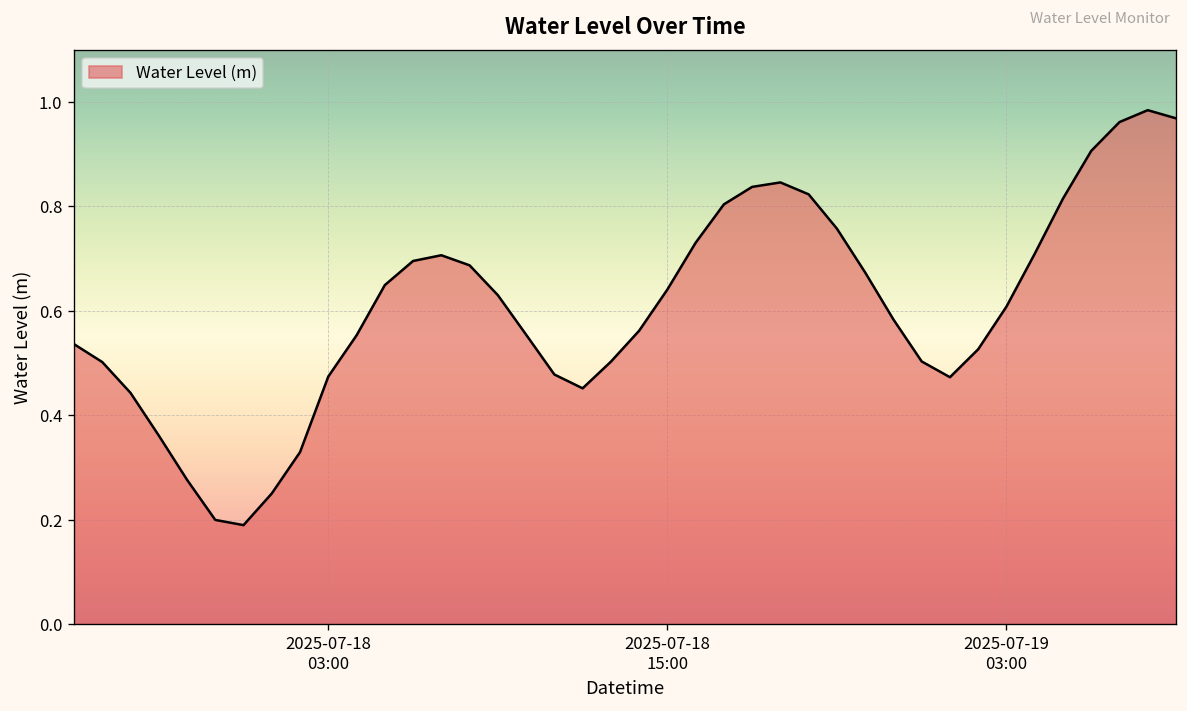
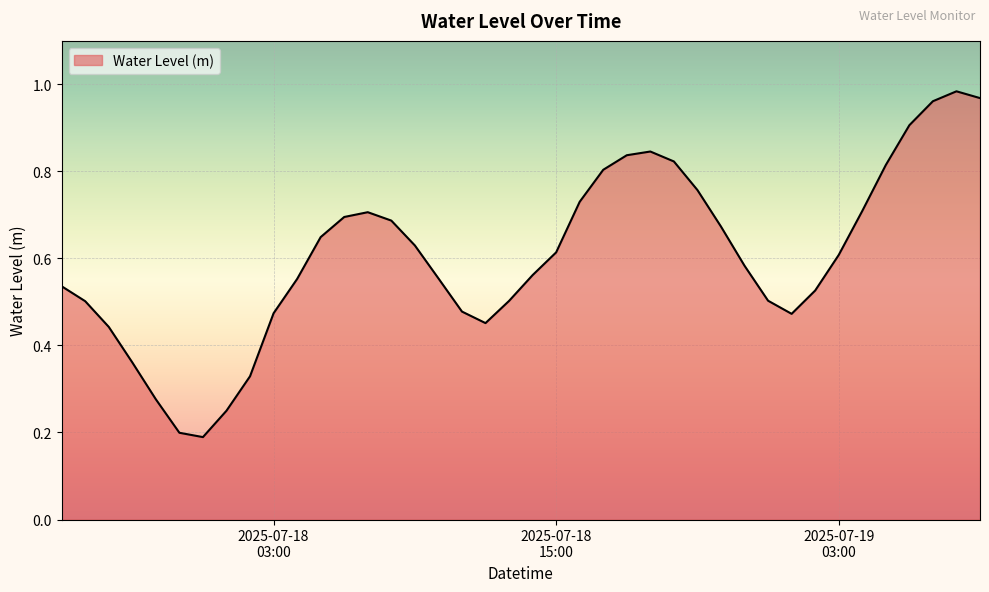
2025-07-18 15:00: 0.64 -> 0.61
